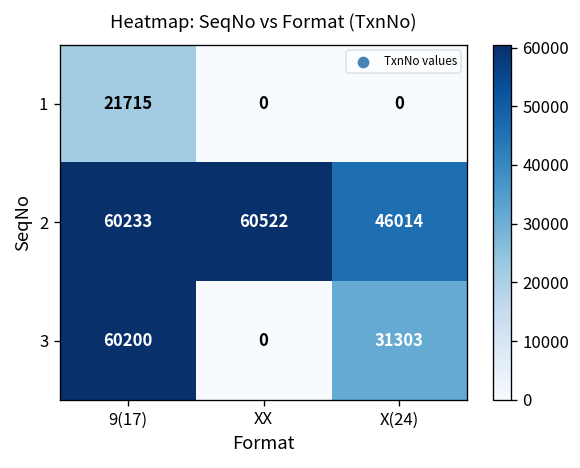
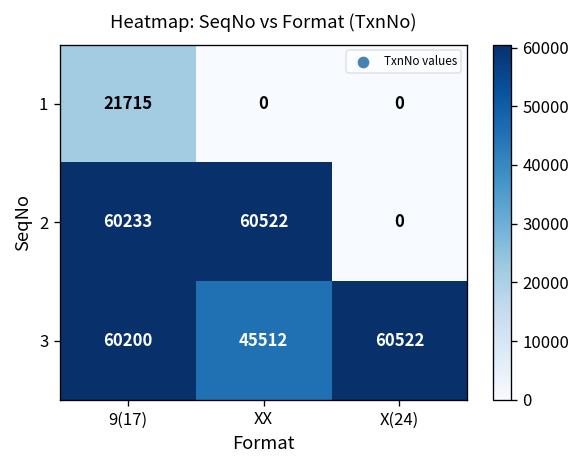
2, X(24): 46014 -> 0
3, XX: 0 -> 45512
3, X(24): 31303 -> 60522
